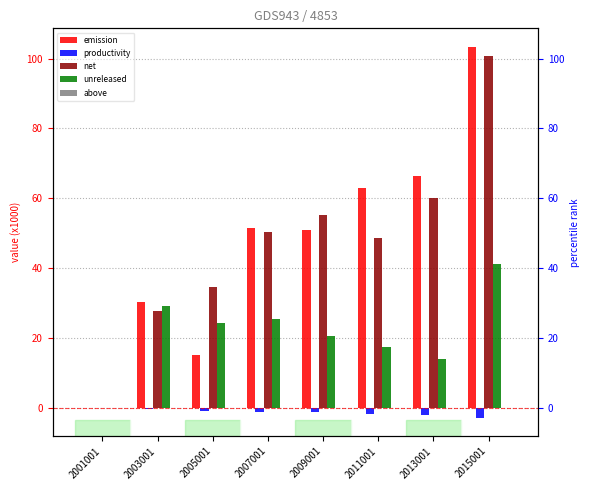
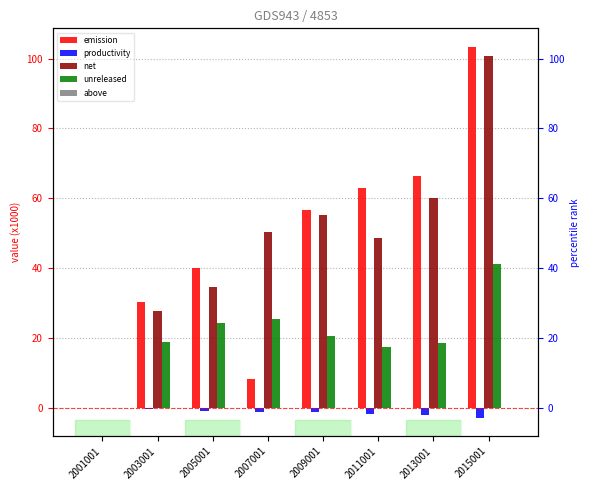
unreleased, 2003001: 29 -> 19
emission, 2005001: 15 -> 40
emission, 2007001: 51 -> 8
emission, 2009001: 51 -> 57
unreleased, 2013001: 14 -> 18
